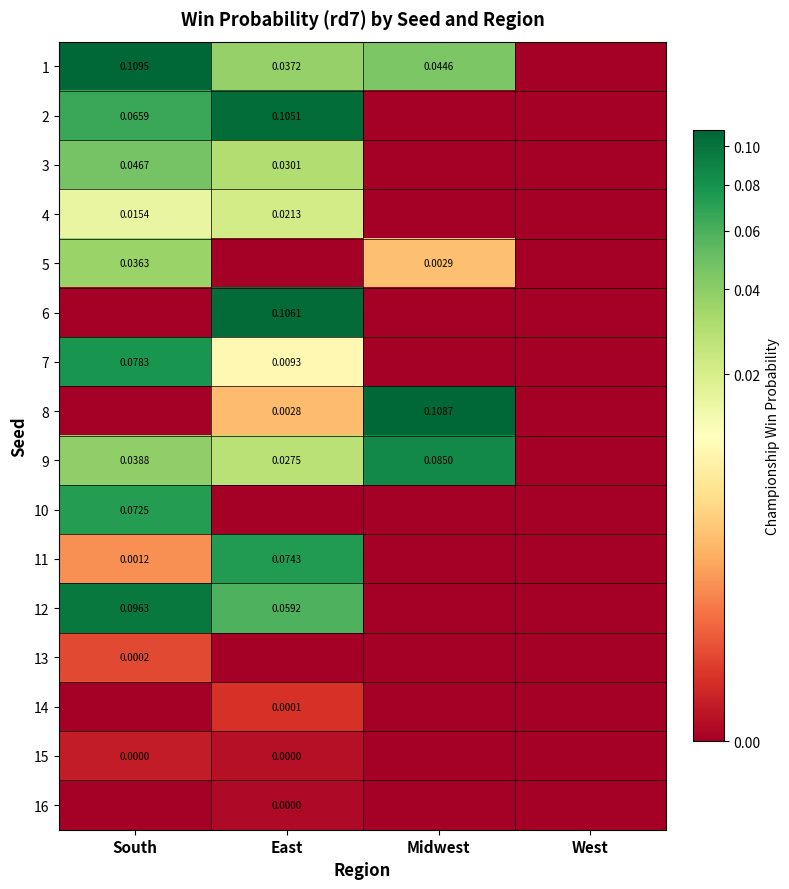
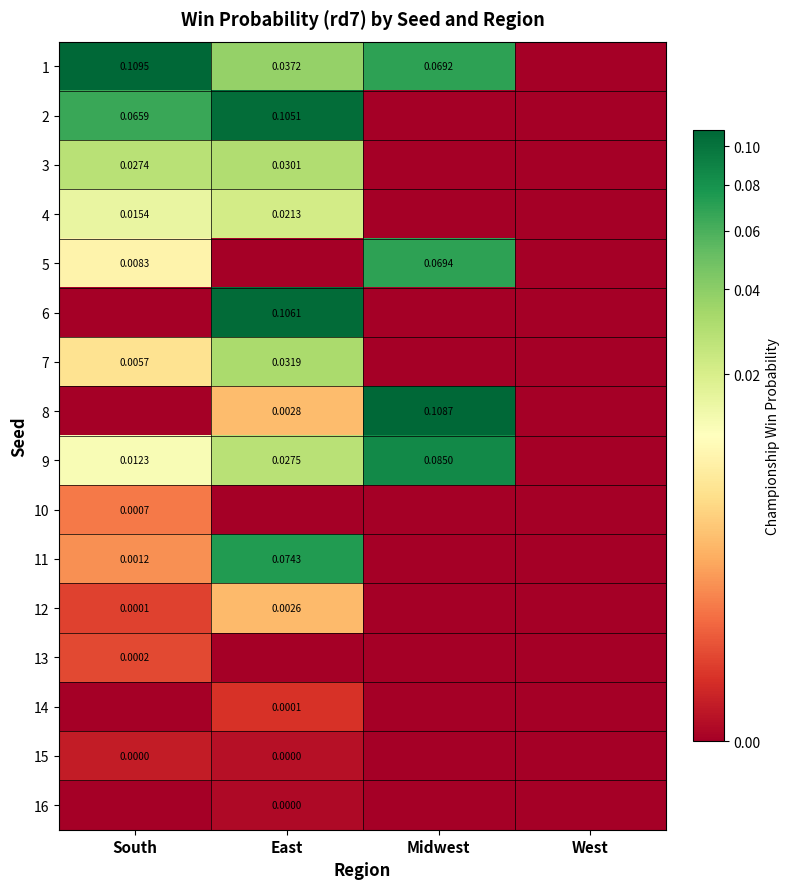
1, Midwest: 0.0446 -> 0.0692
3, South: 0.0467 -> 0.0274
5, South: 0.0363 -> 0.0083
5, Midwest: 0.0029 -> 0.0694
7, South: 0.0783 -> 0.0057
7, East: 0.0093 -> 0.0319
9, South: 0.0388 -> 0.0123
10, South: 0.0725 -> 0.0007
12, South: 0.0963 -> 0.0001
12, East: 0.0592 -> 0.0026
